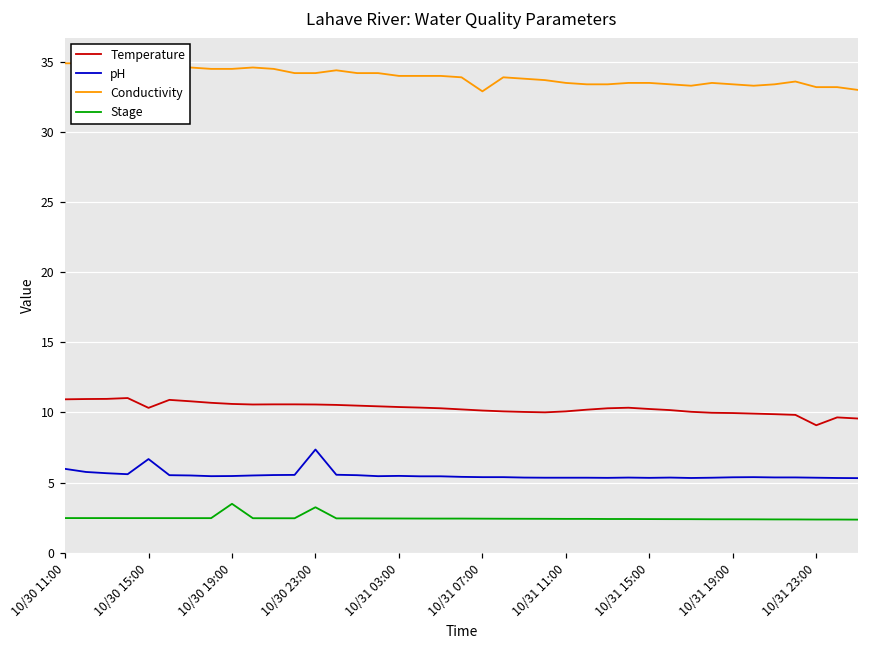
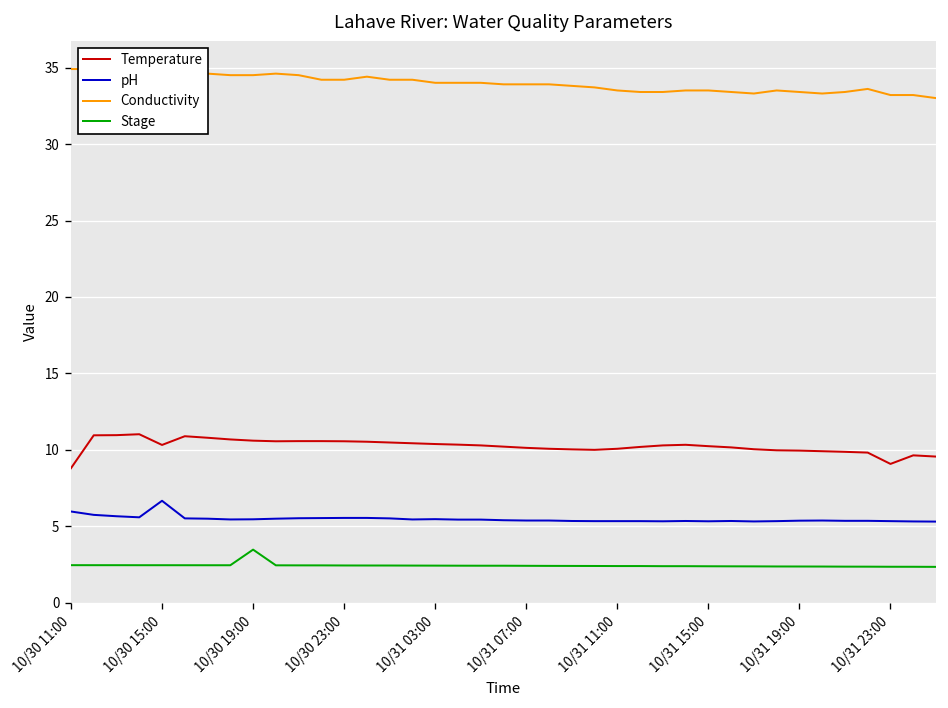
Temperature, 10/30 11:00: 10.9 -> 8.8
pH, 10/30 23:00: 7.4 -> 5.6
Stage, 10/30 23:00: 3.2 -> 2.5
Conductivity, 10/31 07:00: 32.9 -> 33.9
